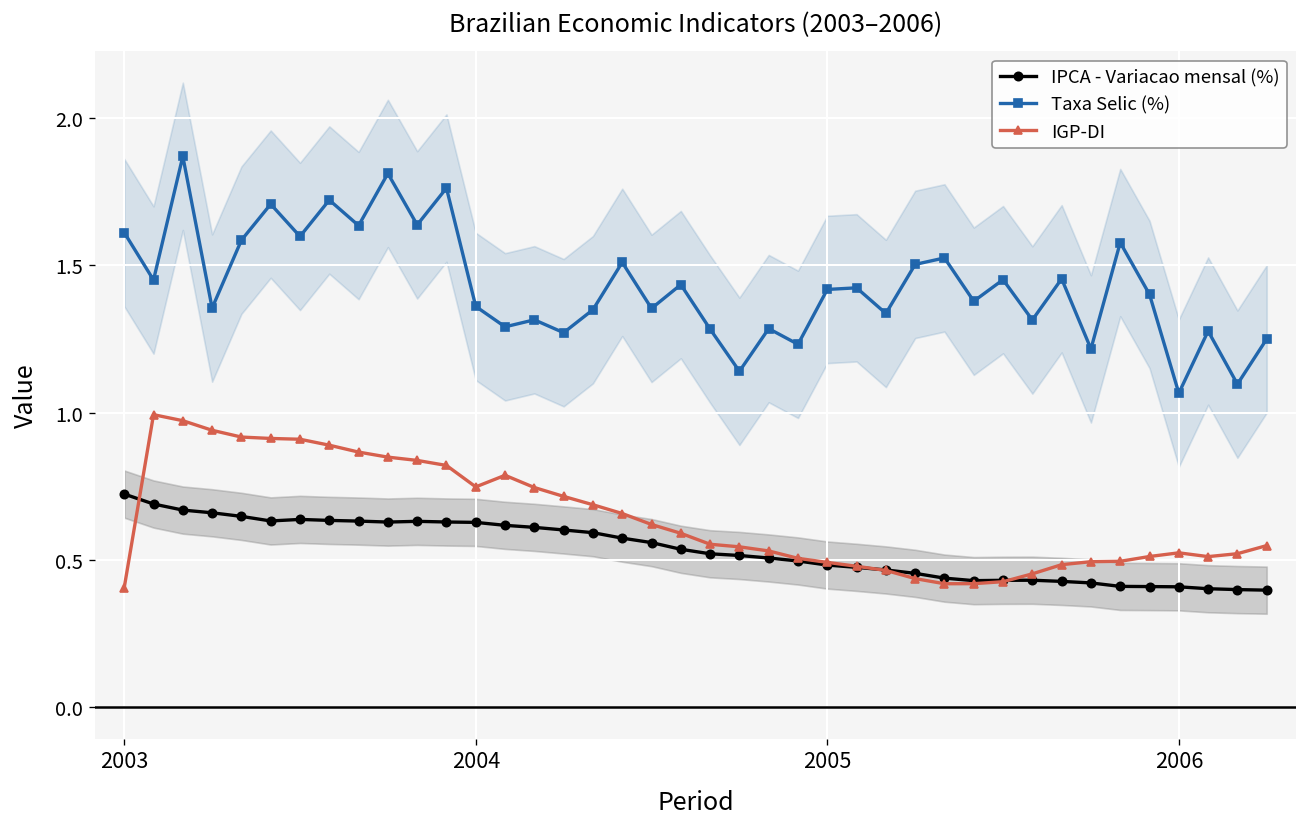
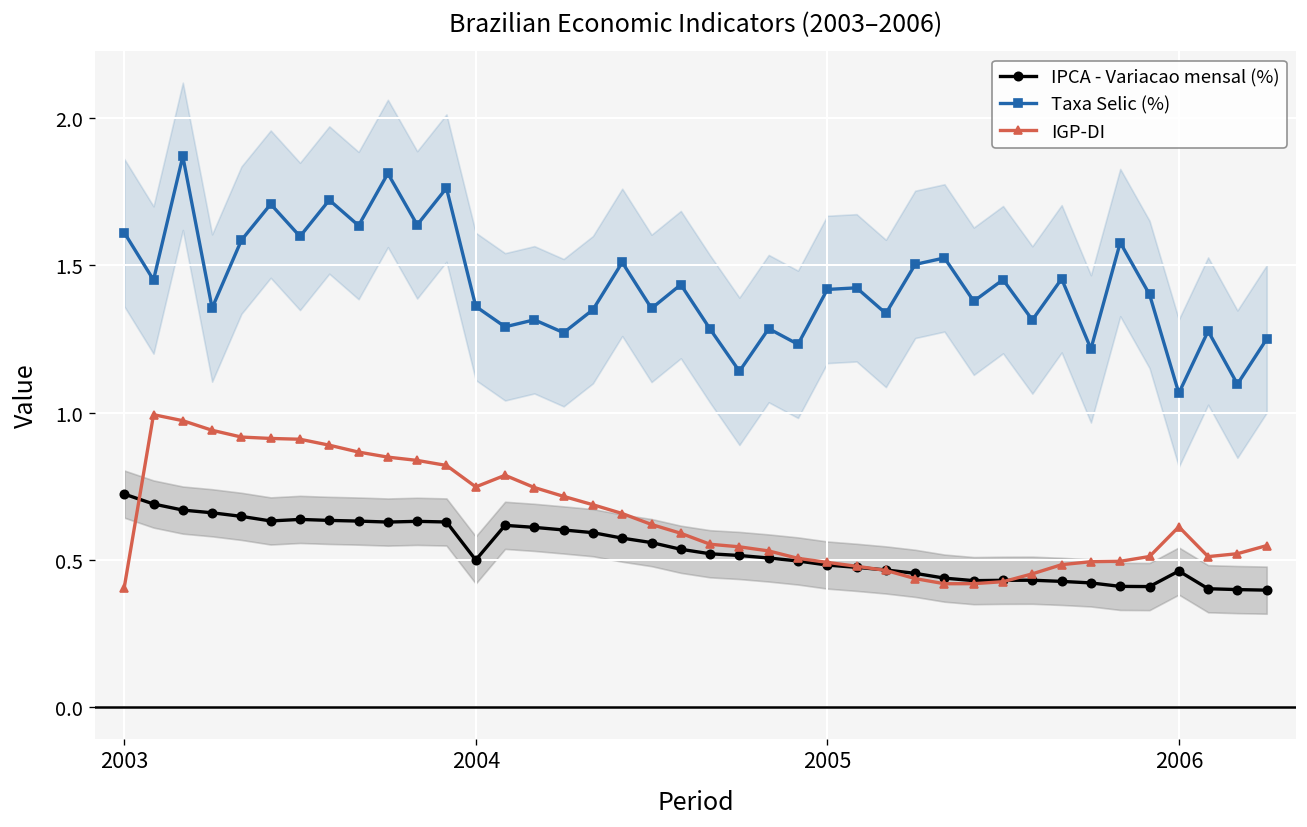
IPCA - Variacao mensal (%), 2004: 0.63 -> 0.50
IPCA - Variacao mensal (%), 2006: 0.41 -> 0.46
IGP-DI, 2006: 0.52 -> 0.61
